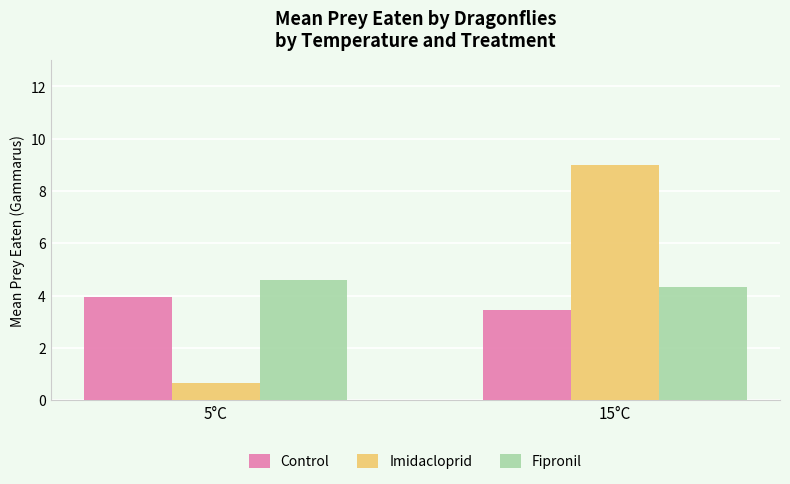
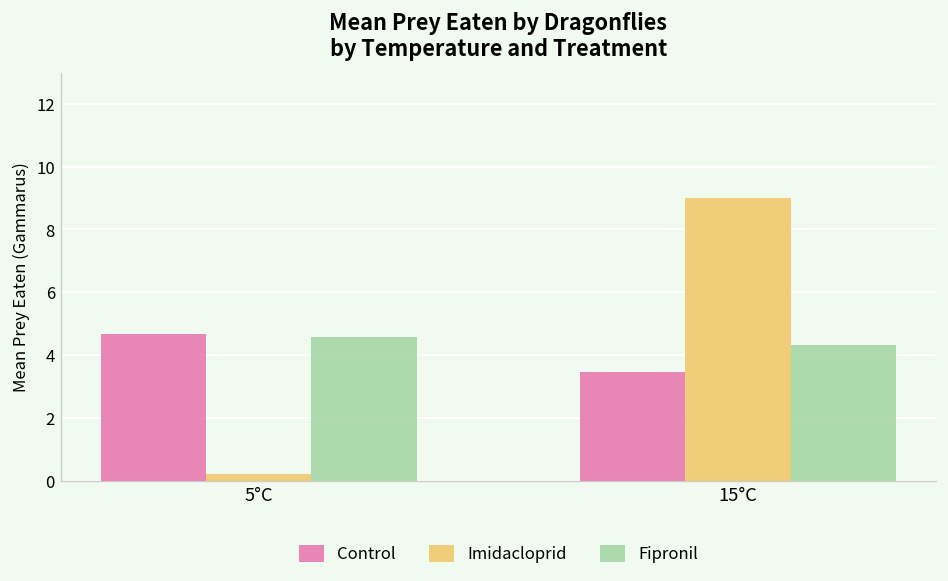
Control, 5°C: 4.0 -> 4.7
Imidacloprid, 5°C: 0.7 -> 0.2
